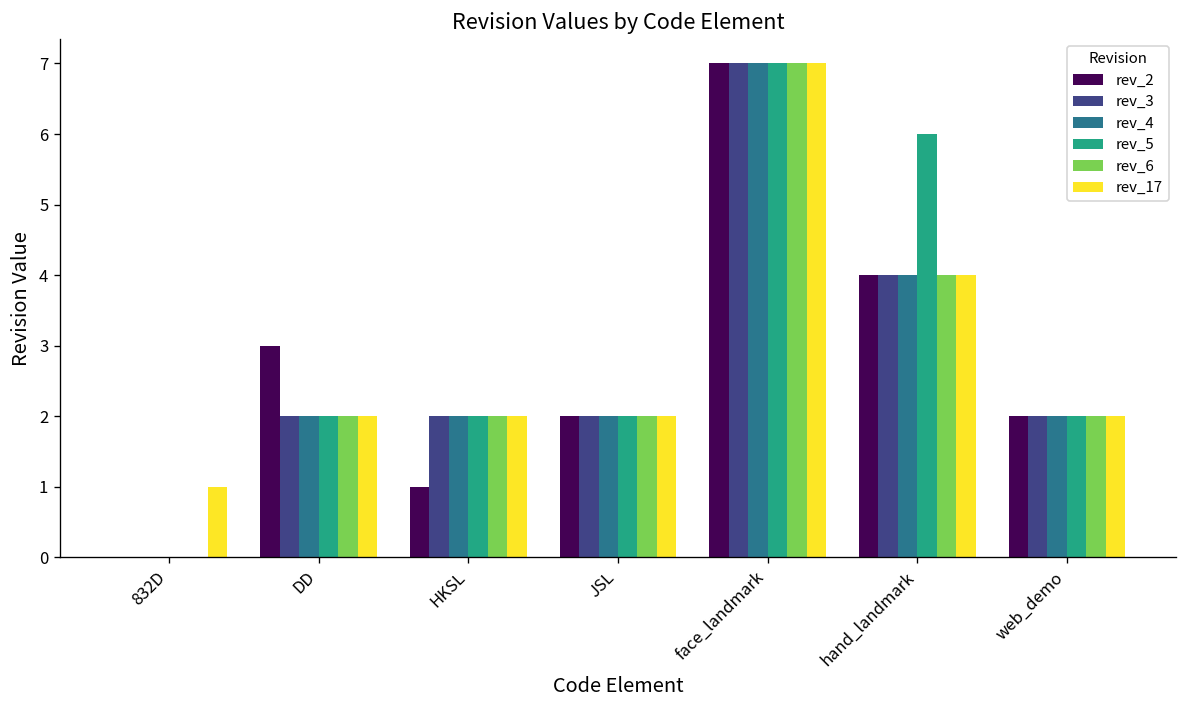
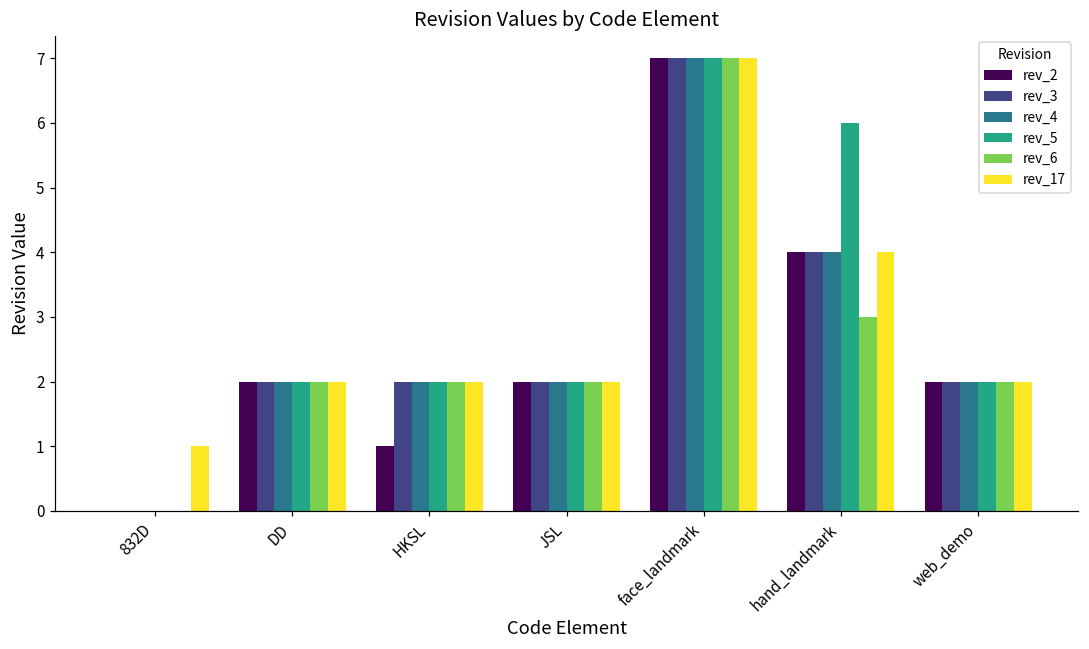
rev_2, DD: 3 -> 2
rev_6, hand_landmark: 4 -> 3
